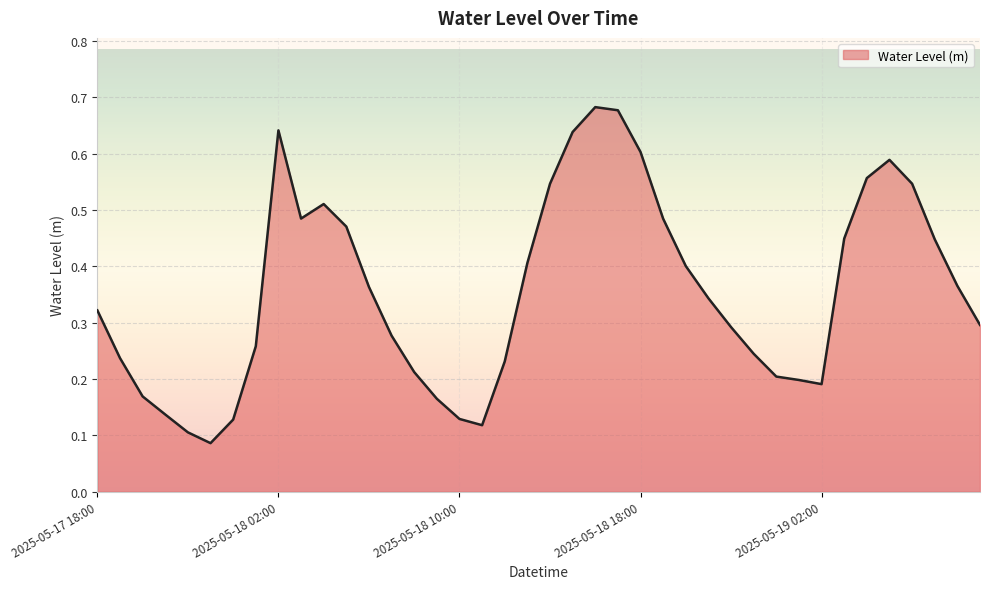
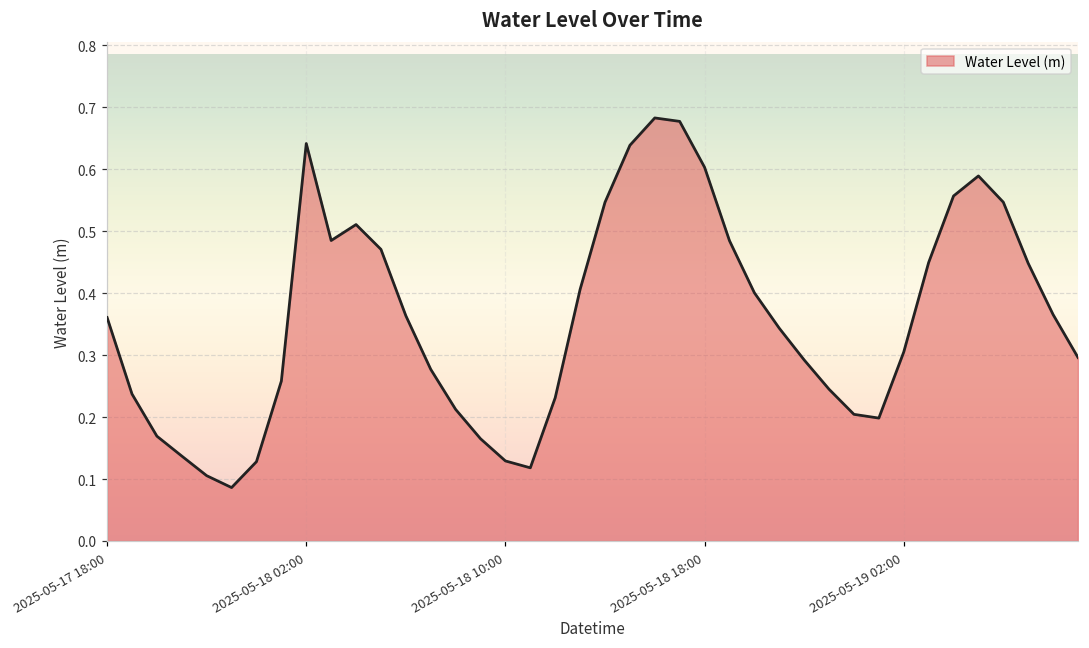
2025-05-17 18:00: 0.32 -> 0.36
2025-05-19 02:00: 0.19 -> 0.30
